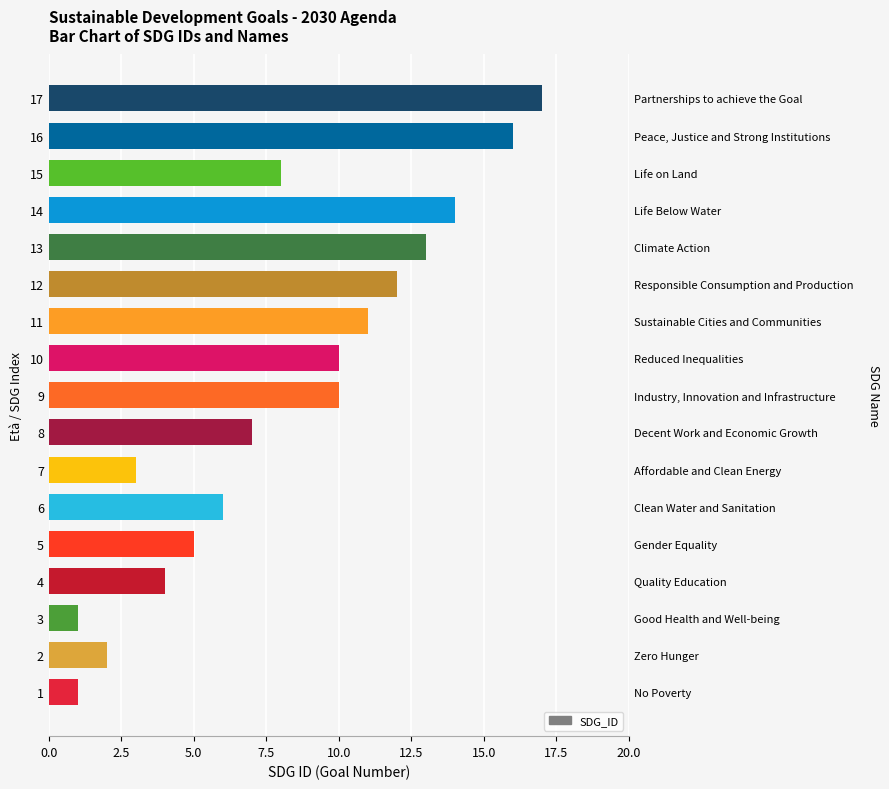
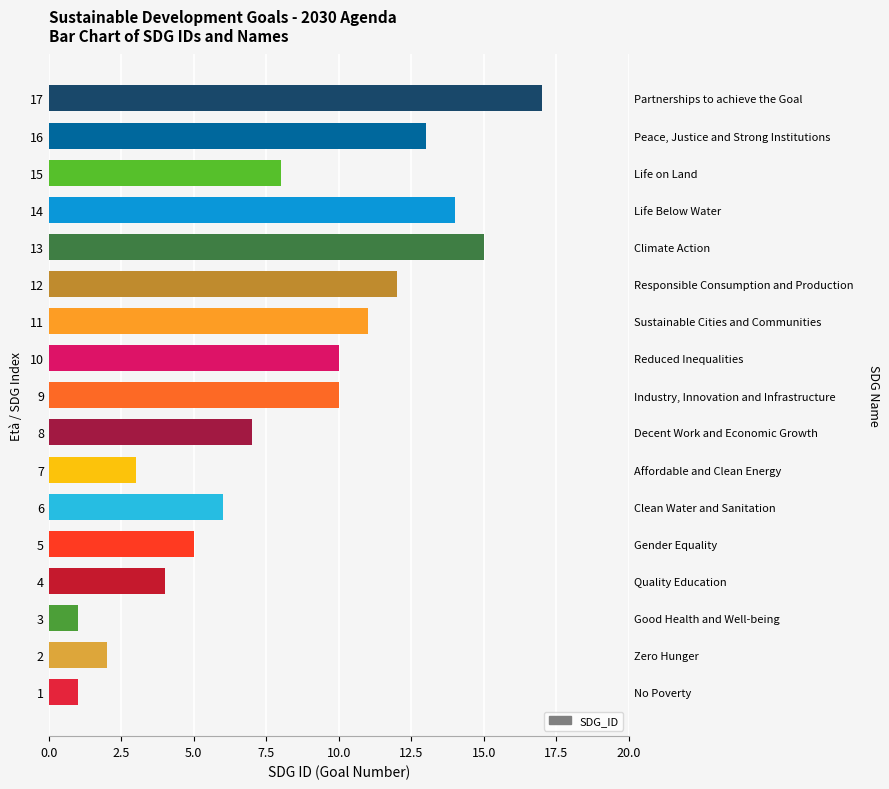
16: 16 -> 13
13: 13 -> 15
